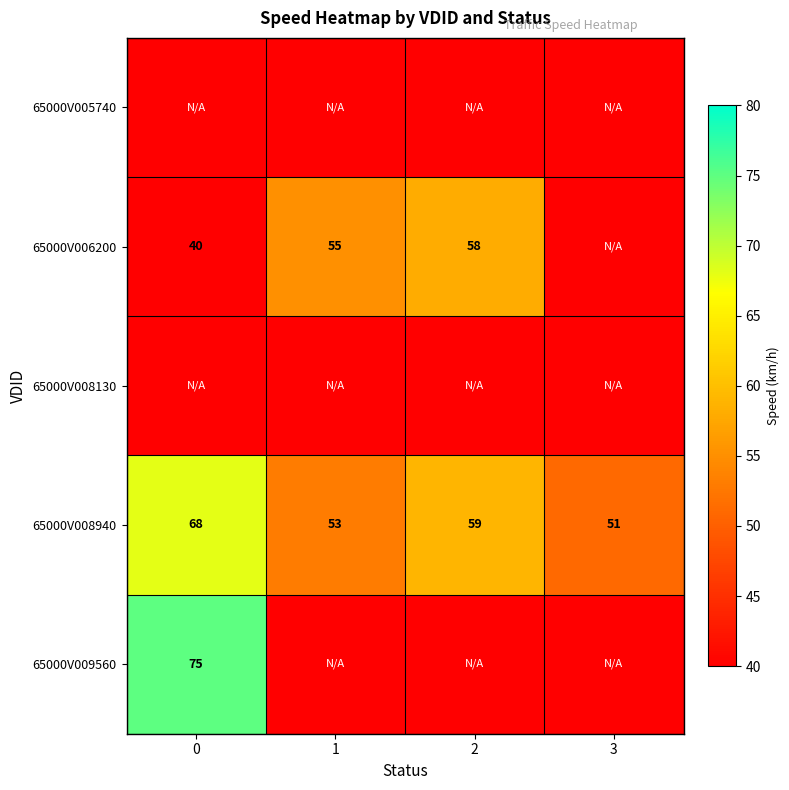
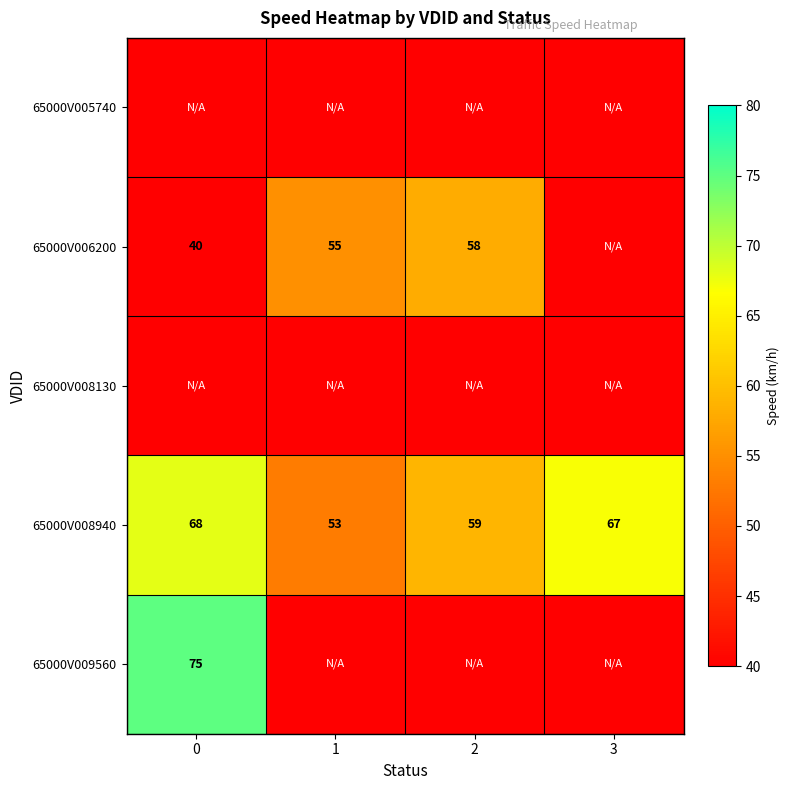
65000V008940, 3: 51 -> 67
